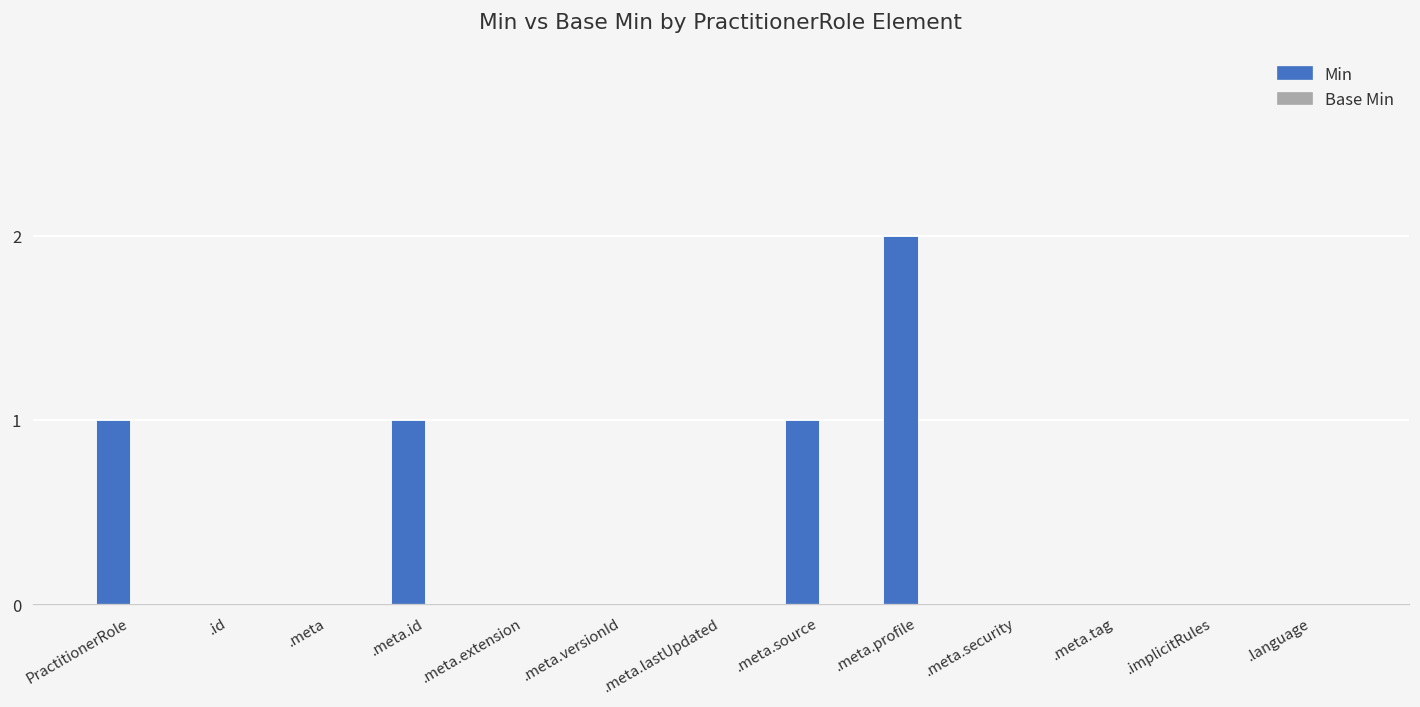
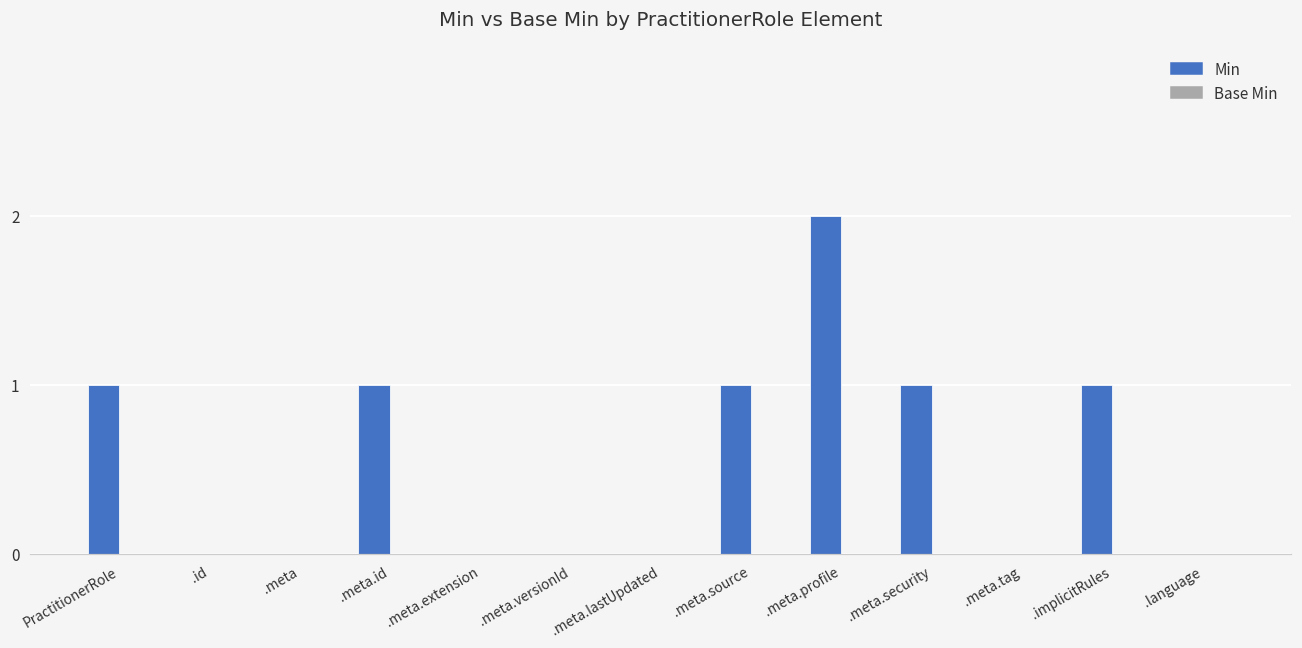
Min, .meta.security: 0 -> 1
Min, .implicitRules: 0 -> 1
